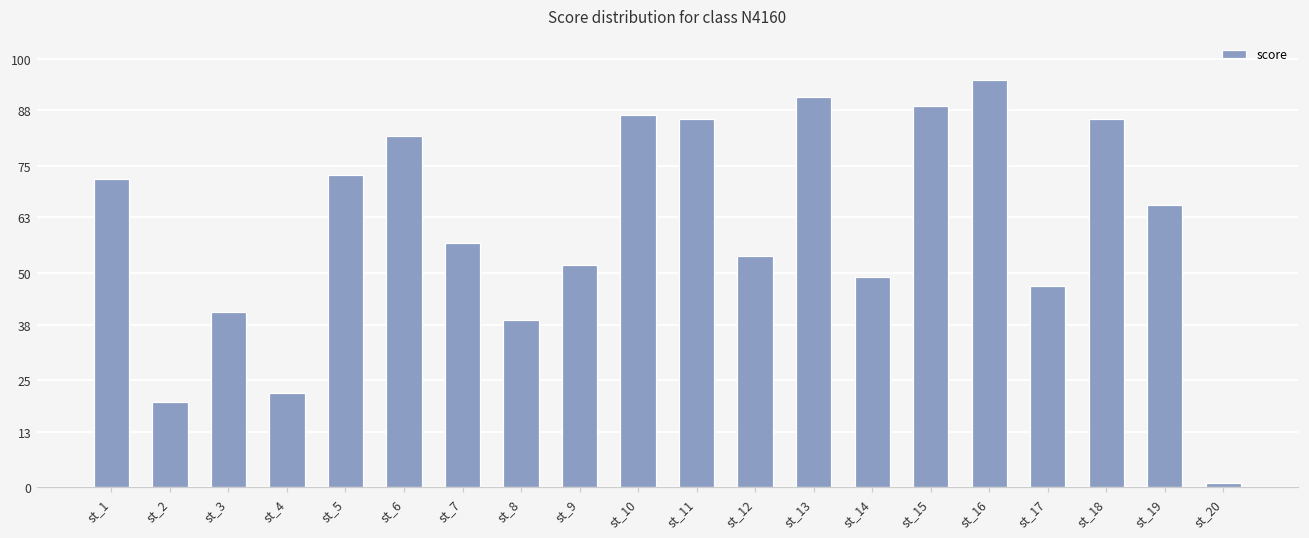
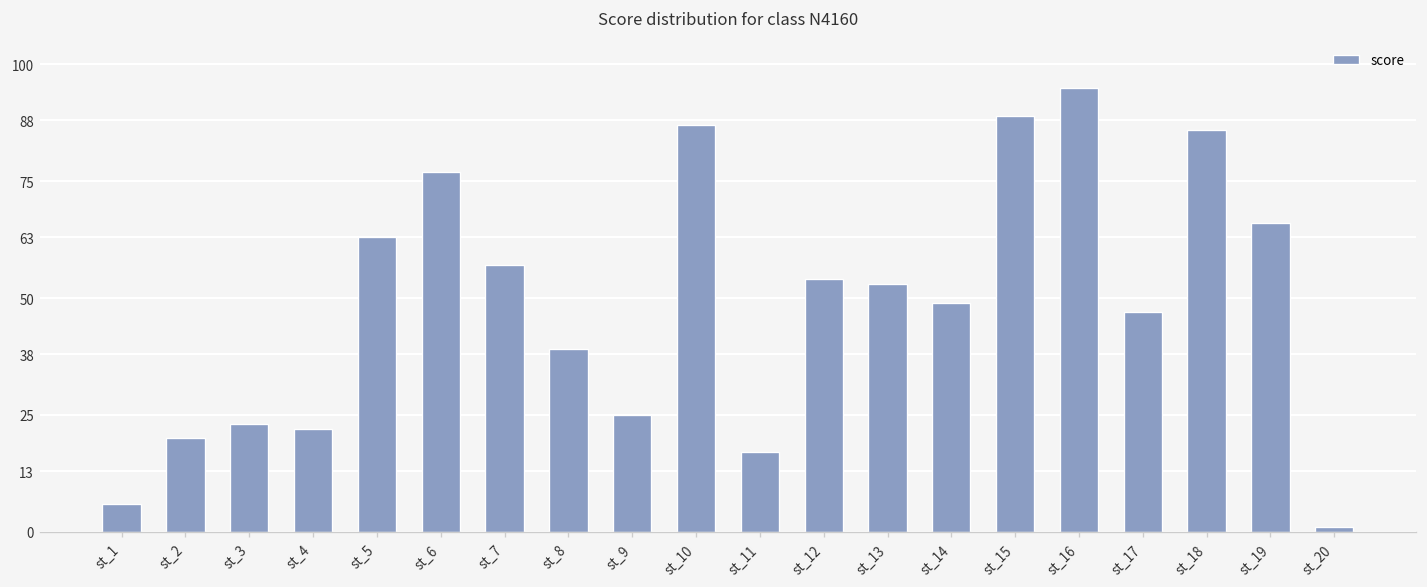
st_1: 72 -> 6
st_3: 41 -> 23
st_5: 73 -> 63
st_6: 82 -> 77
st_9: 52 -> 25
st_11: 86 -> 17
st_13: 91 -> 53
